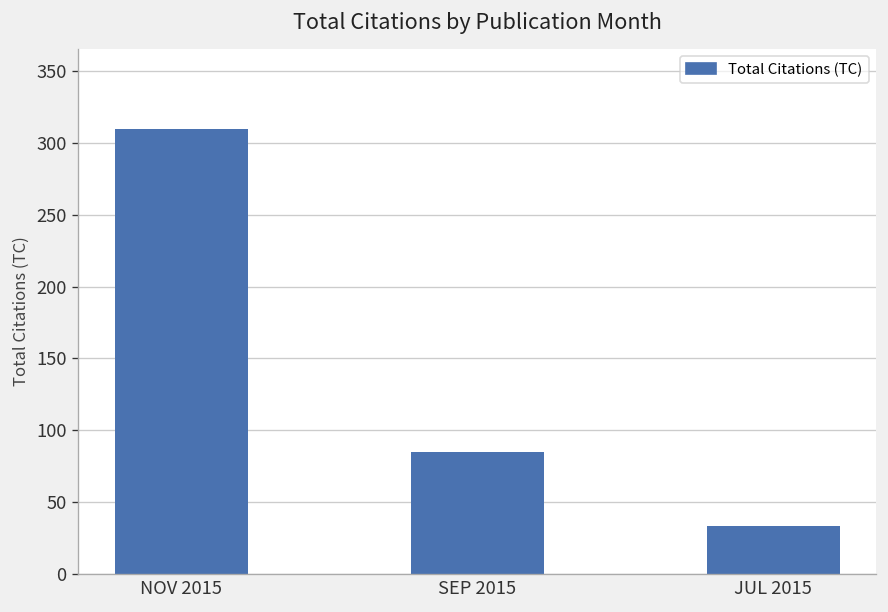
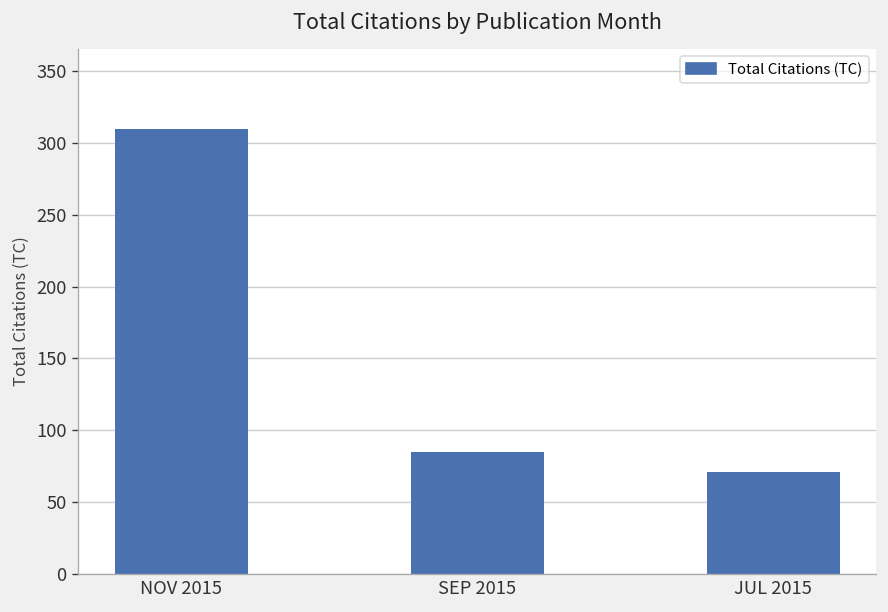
JUL 2015: 33 -> 71
